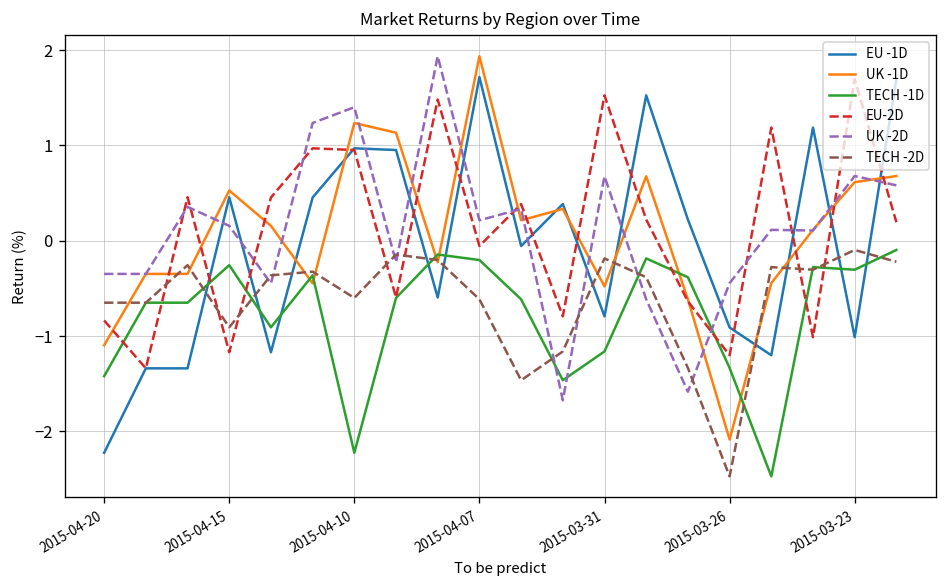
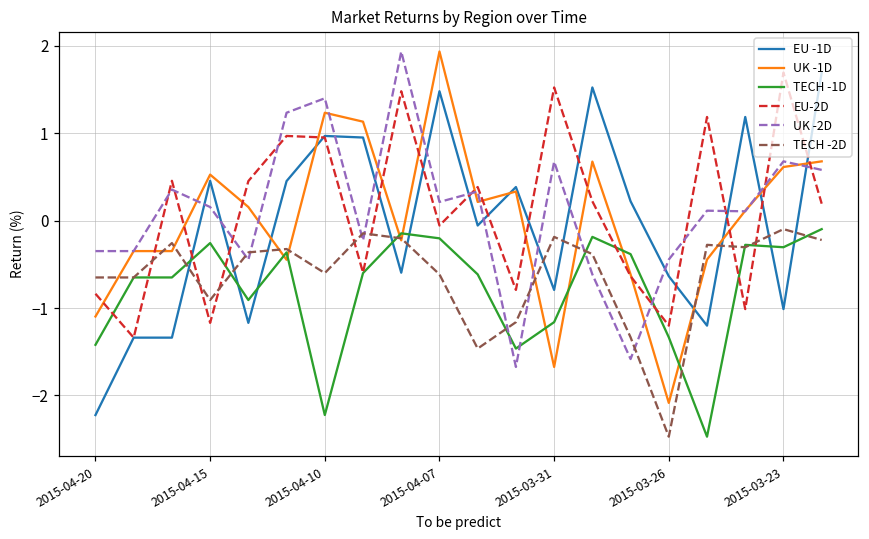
EU -1D, 2015-04-07: 1.7 -> 1.5
UK -1D, 2015-03-31: -0.5 -> -1.7
EU -1D, 2015-03-26: -0.9 -> -0.6
